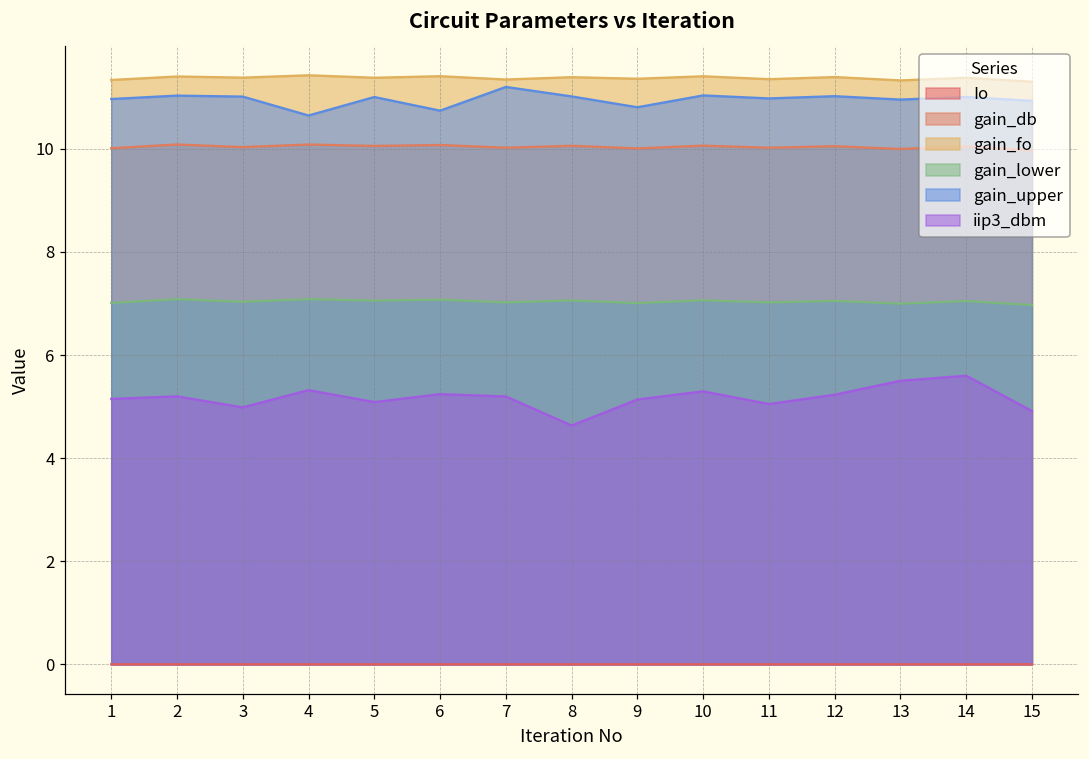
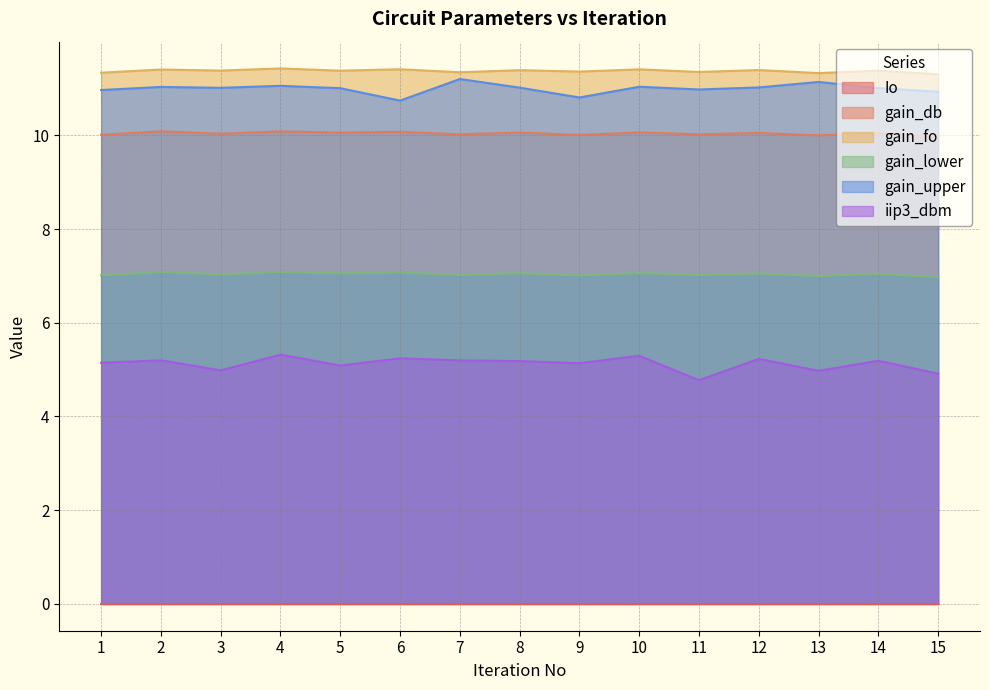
gain_upper, 4: 10.6 -> 11.1
iip3_dbm, 8: 4.6 -> 5.2
iip3_dbm, 11: 5.0 -> 4.8
gain_upper, 13: 11.0 -> 11.1
iip3_dbm, 13: 5.5 -> 5.0
iip3_dbm, 14: 5.6 -> 5.2
